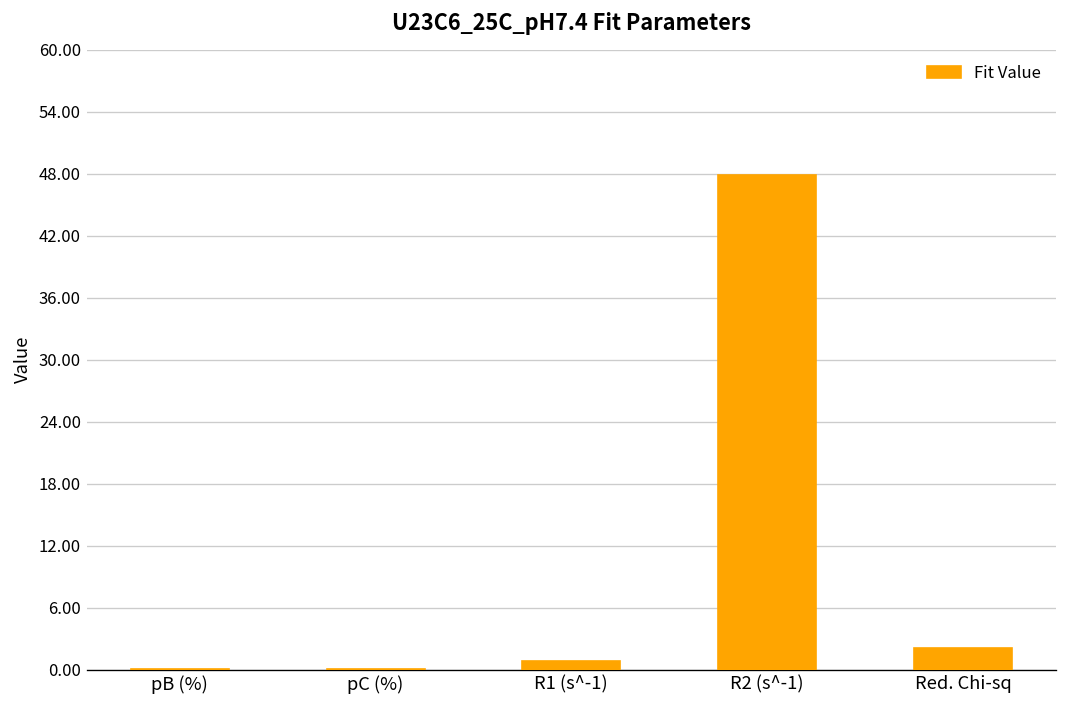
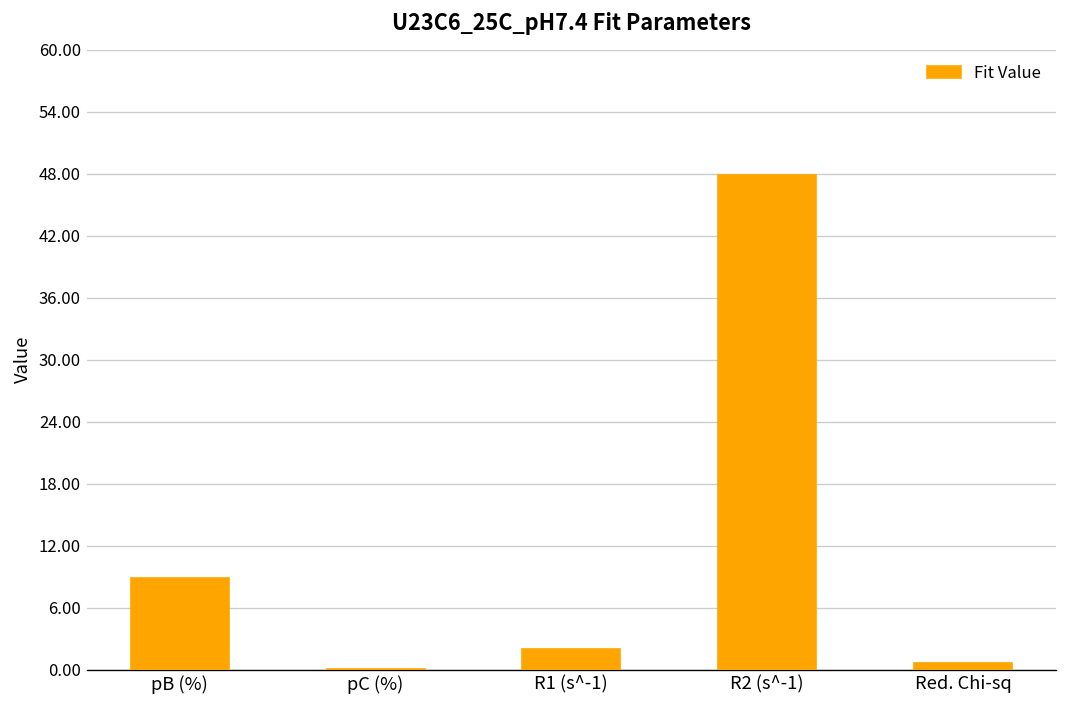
pB (%): 0 -> 9
R1 (s^-1): 1 -> 2
Red. Chi-sq: 2 -> 1
